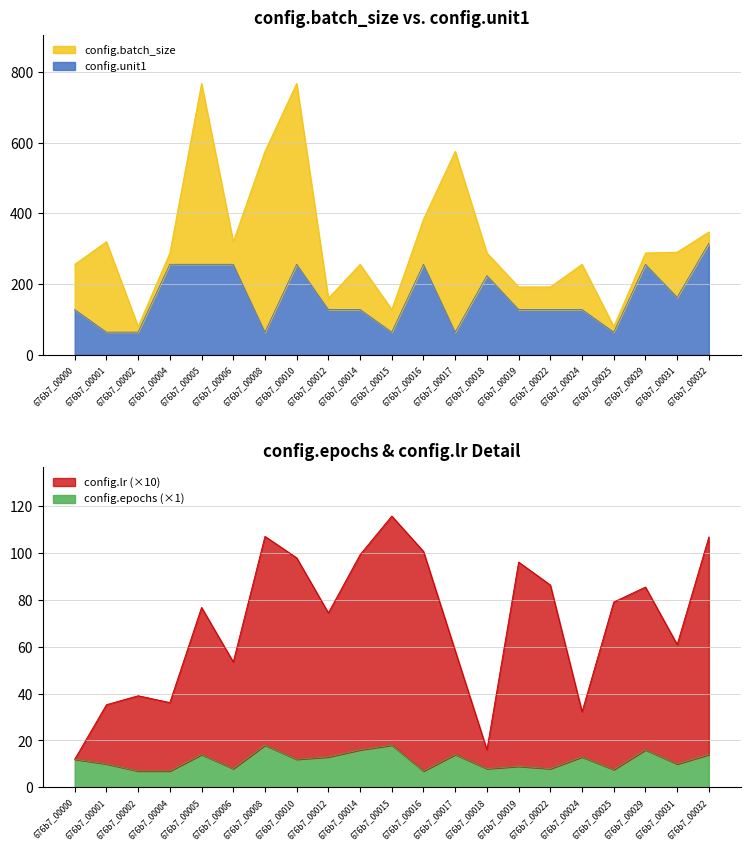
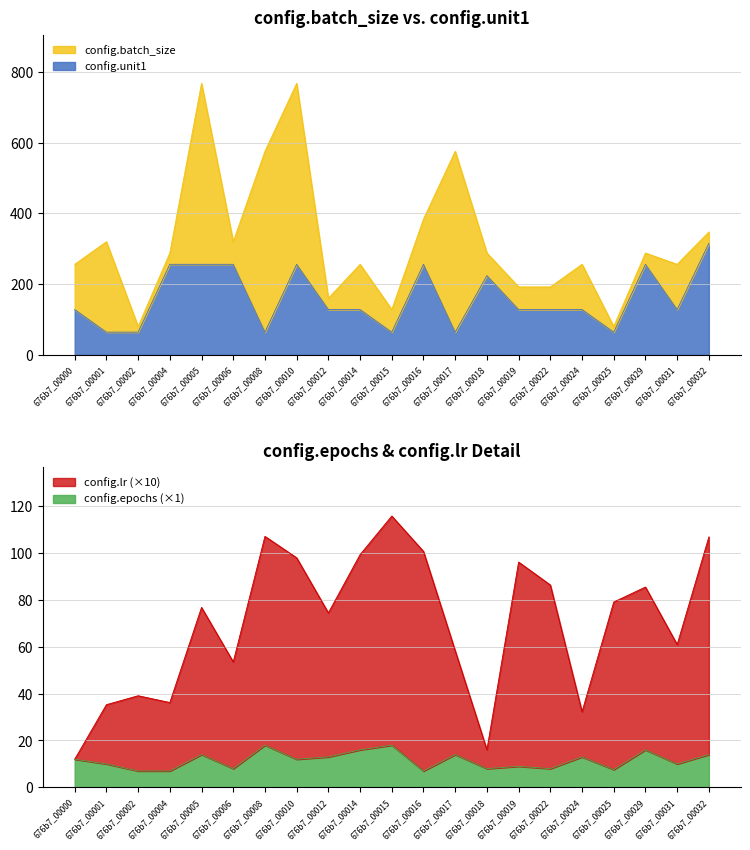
config.batch_size vs. config.unit1, config.unit1, 676b7_00031: 160 -> 130
